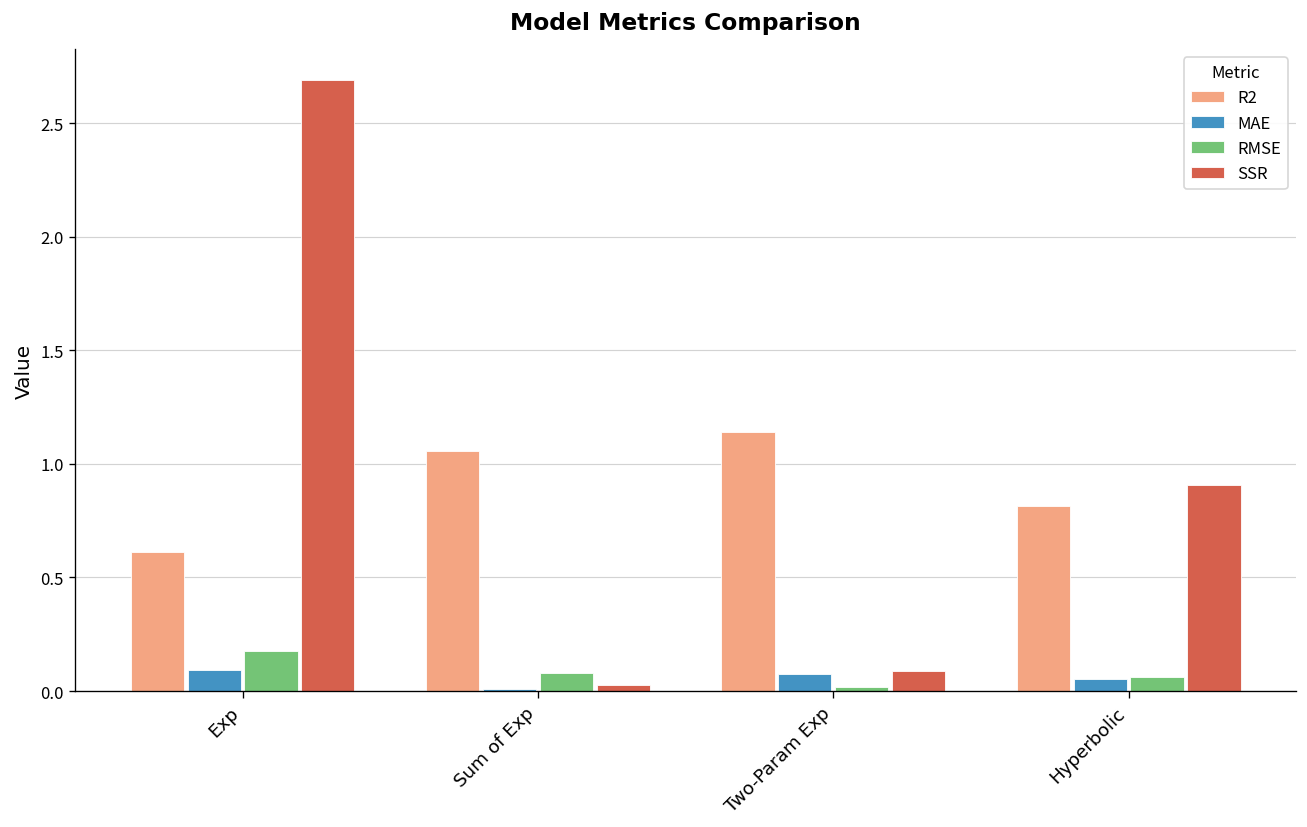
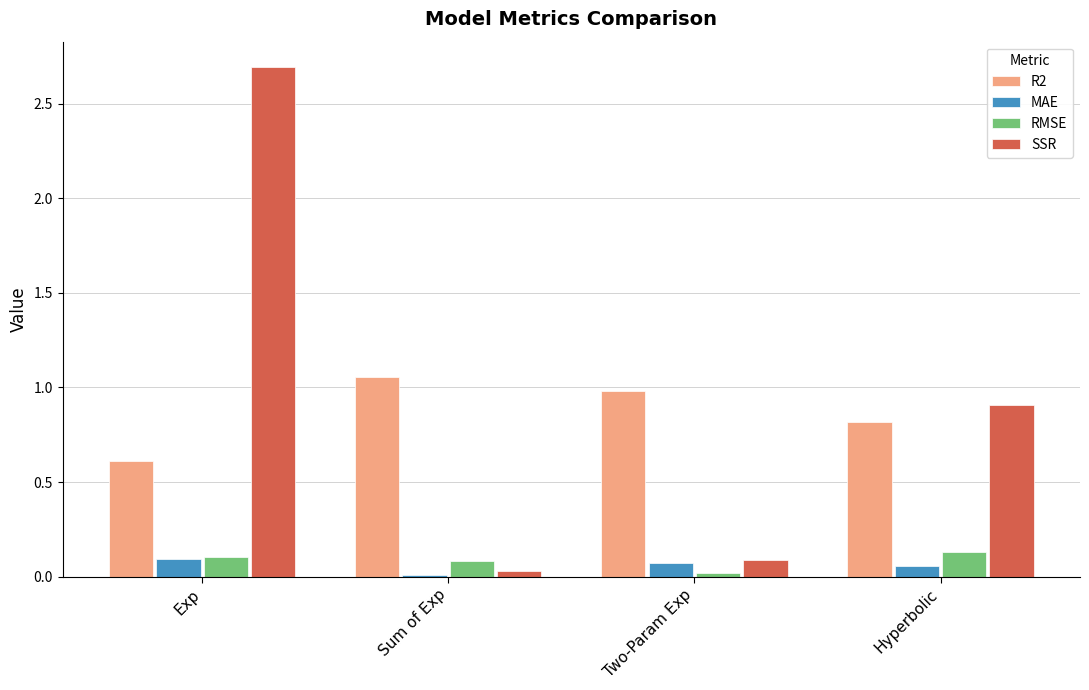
RMSE, Exp: 0.18 -> 0.11
R2, Two-Param Exp: 1.14 -> 0.98
RMSE, Hyperbolic: 0.06 -> 0.13
